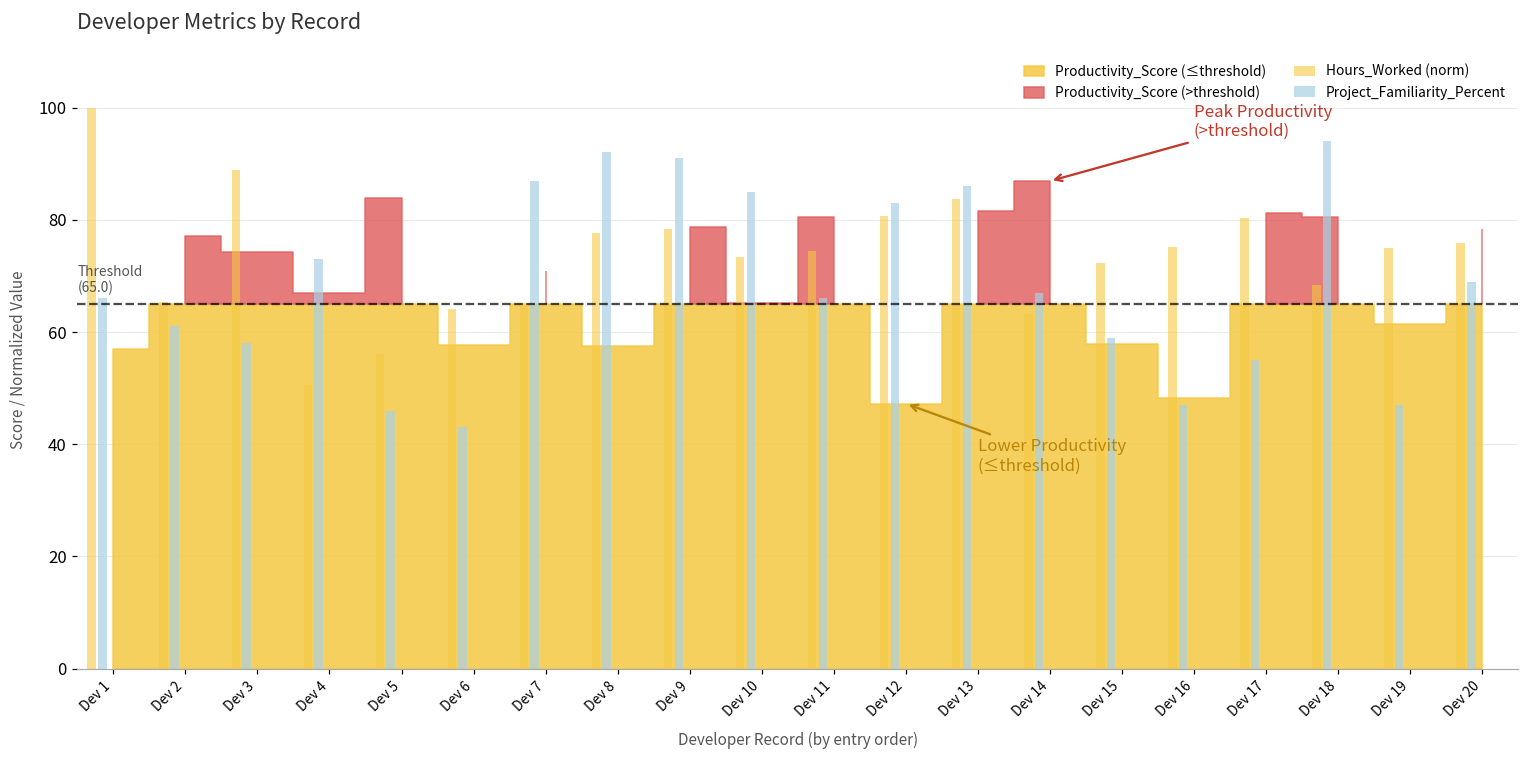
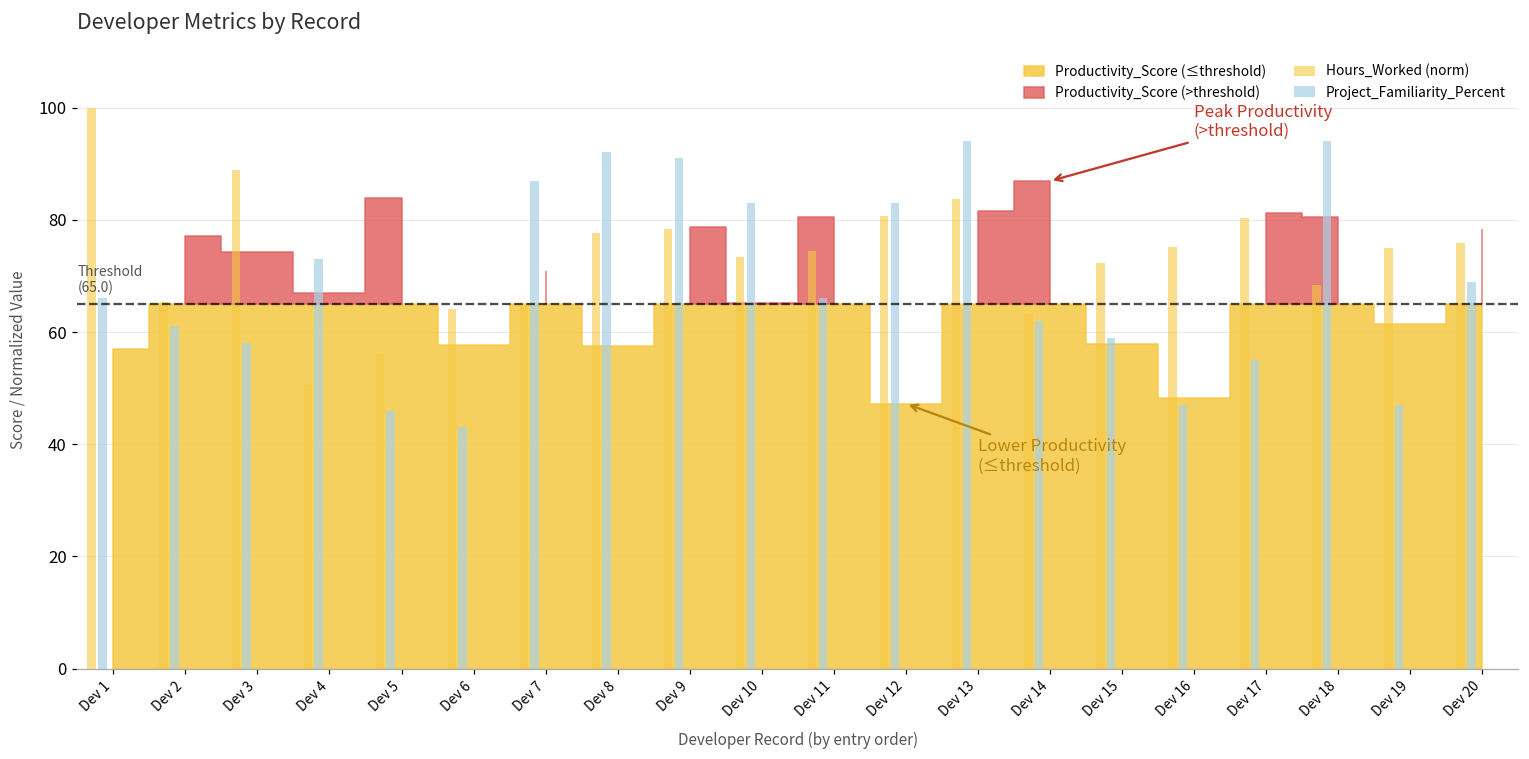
Project_Familiarity_Percent, Dev 10: 85 -> 83
Project_Familiarity_Percent, Dev 13: 86 -> 94
Project_Familiarity_Percent, Dev 14: 67 -> 62
